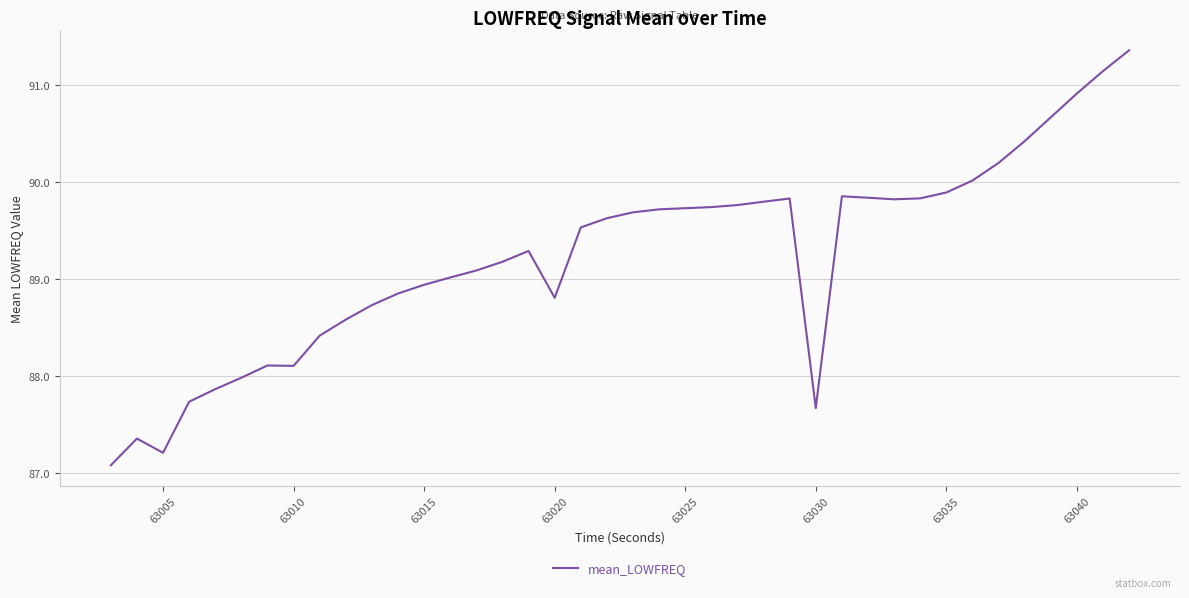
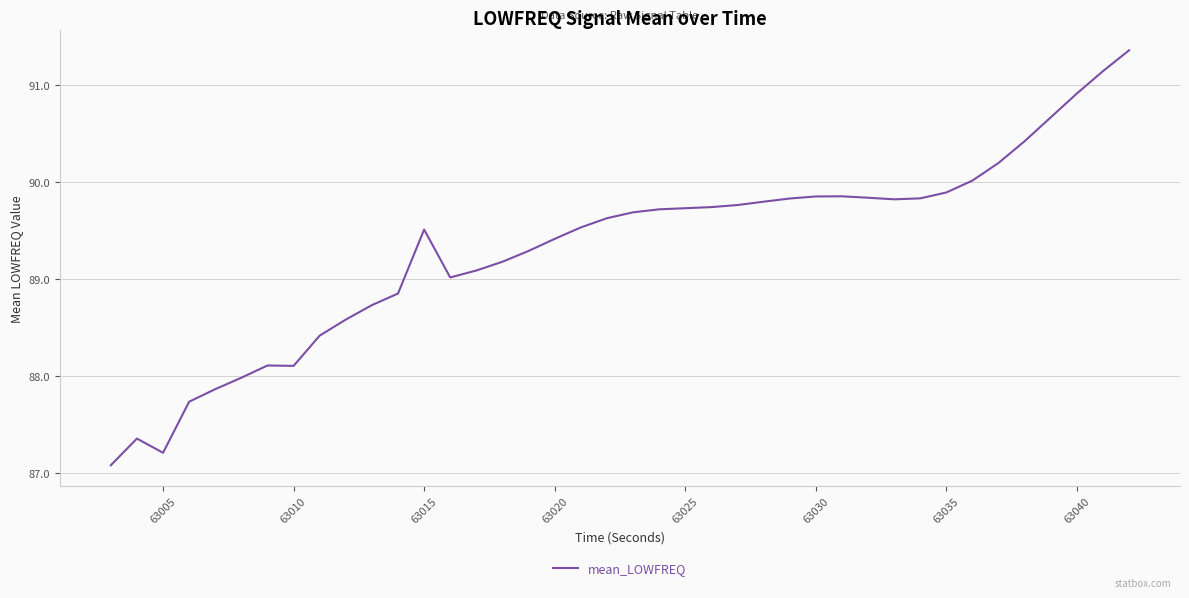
63015: 88.9 -> 89.5
63020: 88.8 -> 89.4
63030: 87.7 -> 89.9
